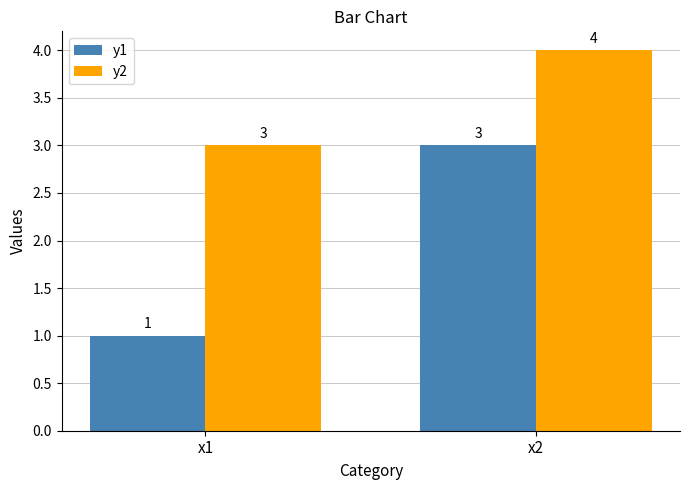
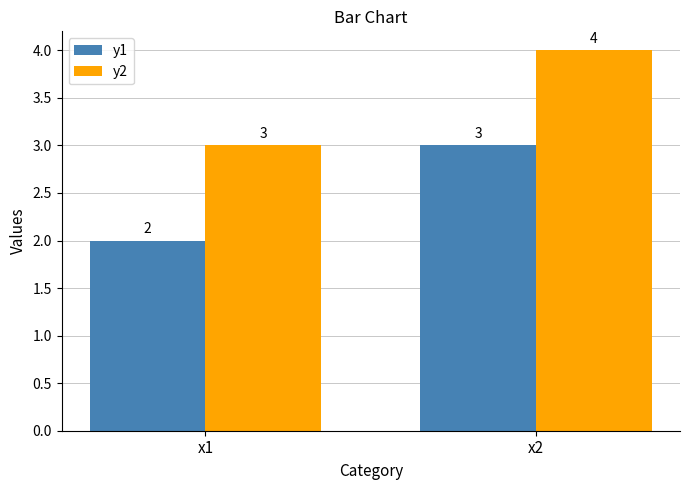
y1, x1: 1 -> 2
